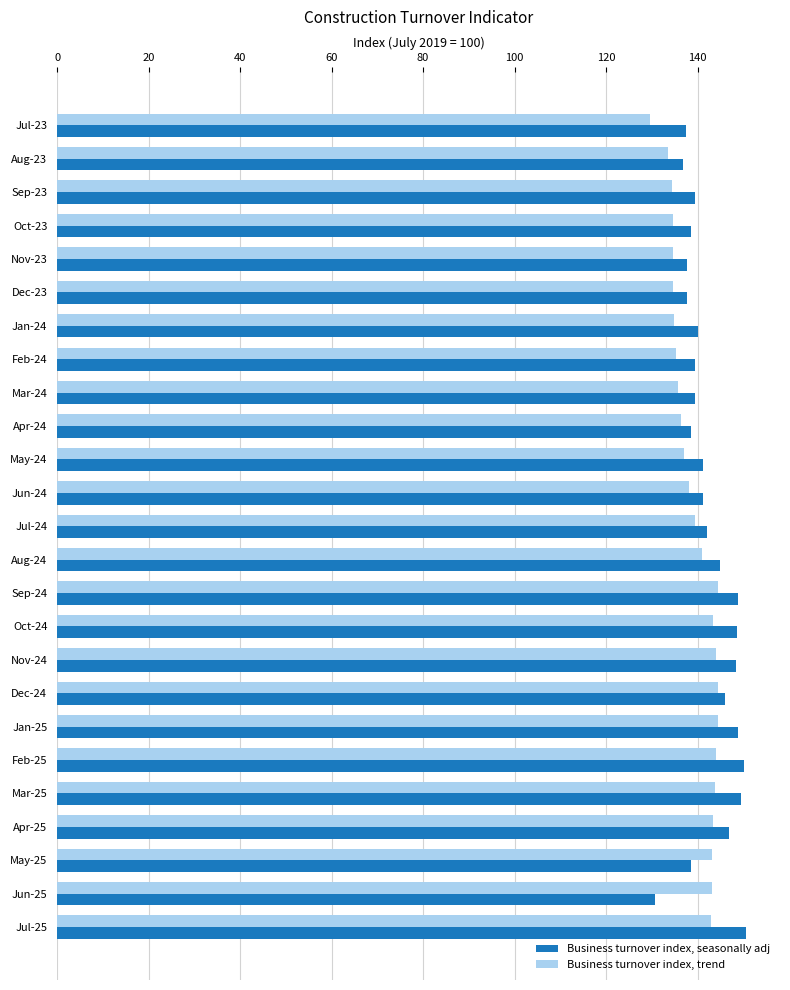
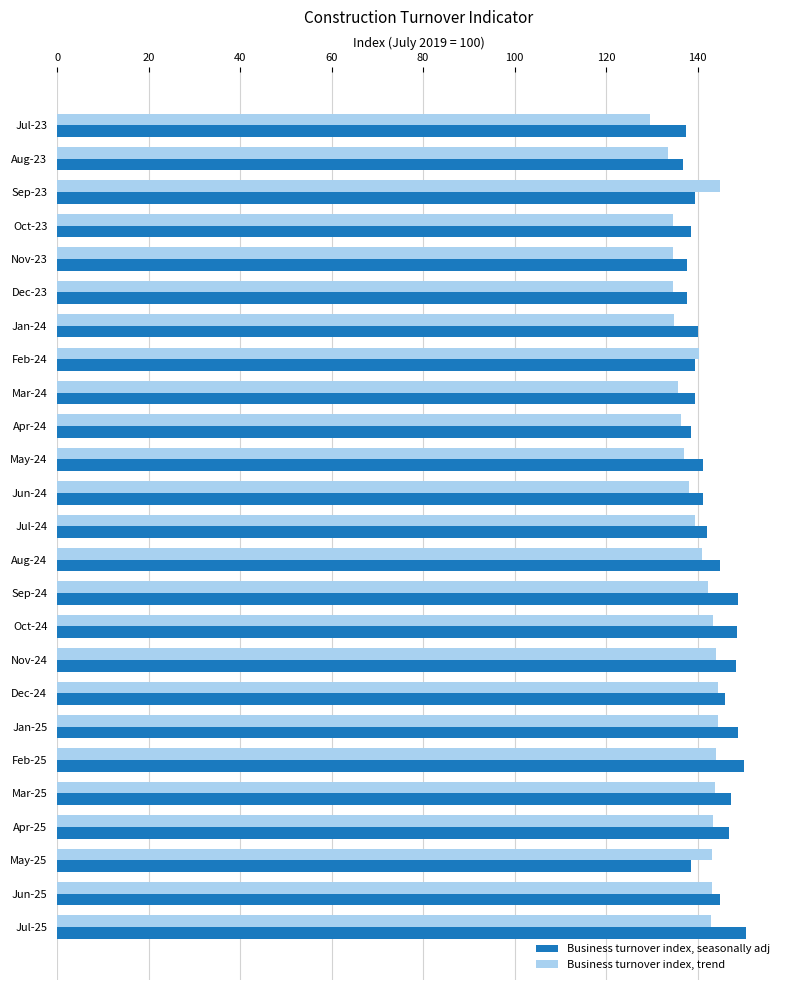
Business turnover index, trend, Sep-23: 134 -> 145
Business turnover index, trend, Feb-24: 135 -> 140
Business turnover index, trend, Sep-24: 145 -> 142
Business turnover index, seasonally adj, Mar-25: 150 -> 147
Business turnover index, seasonally adj, Jun-25: 131 -> 145
